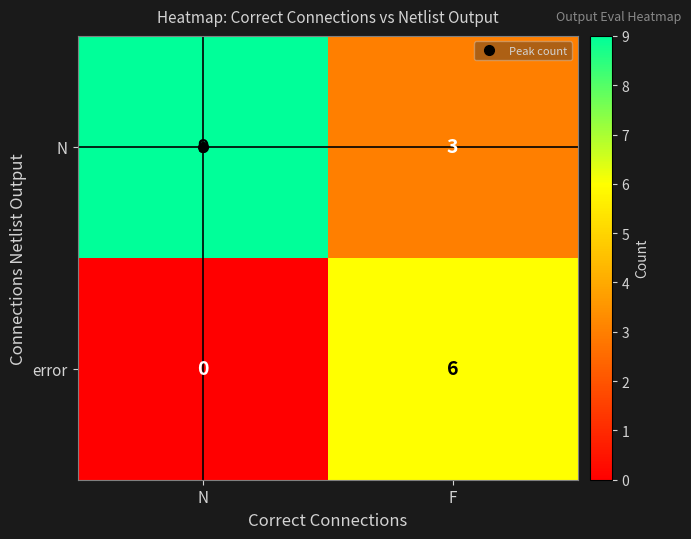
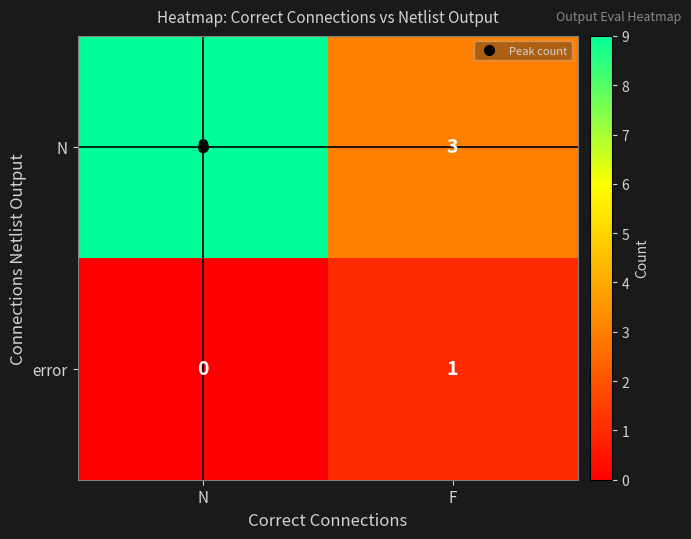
error, F: 6 -> 1
